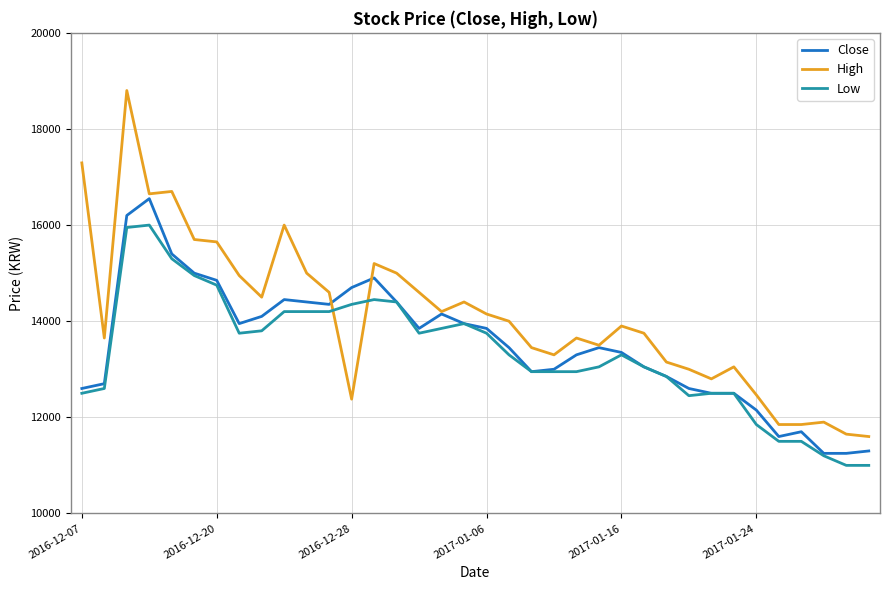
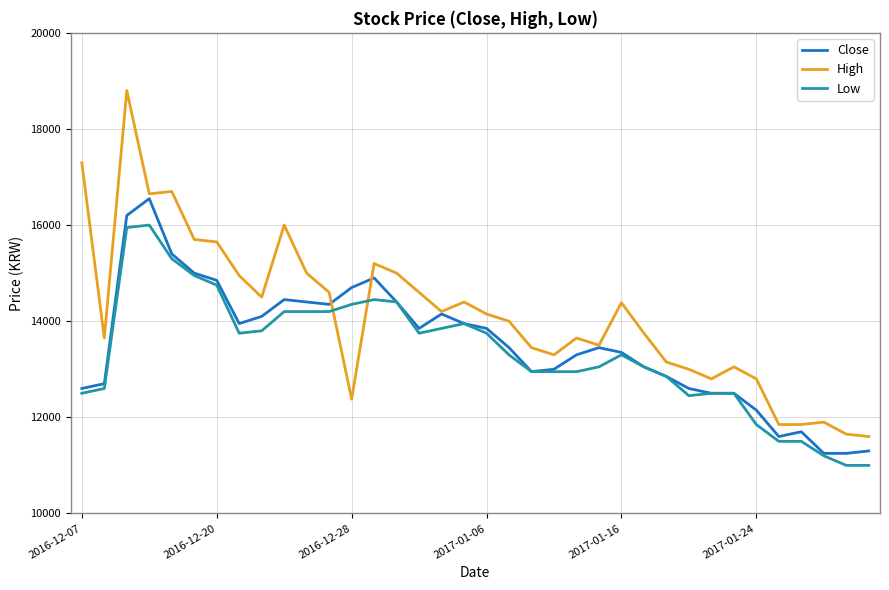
High, 2017-01-16: 13900 -> 14400
High, 2017-01-24: 12500 -> 12800
